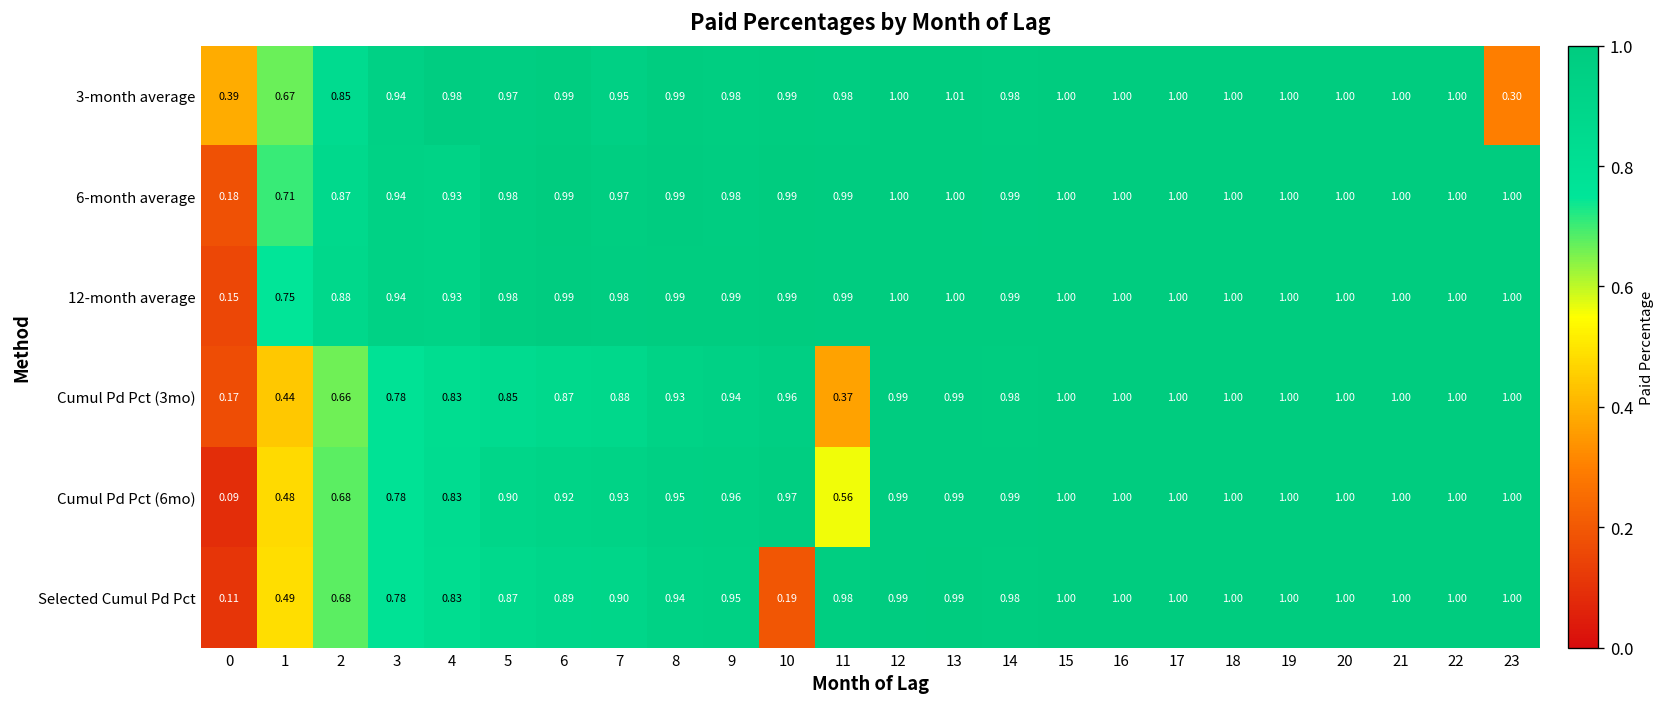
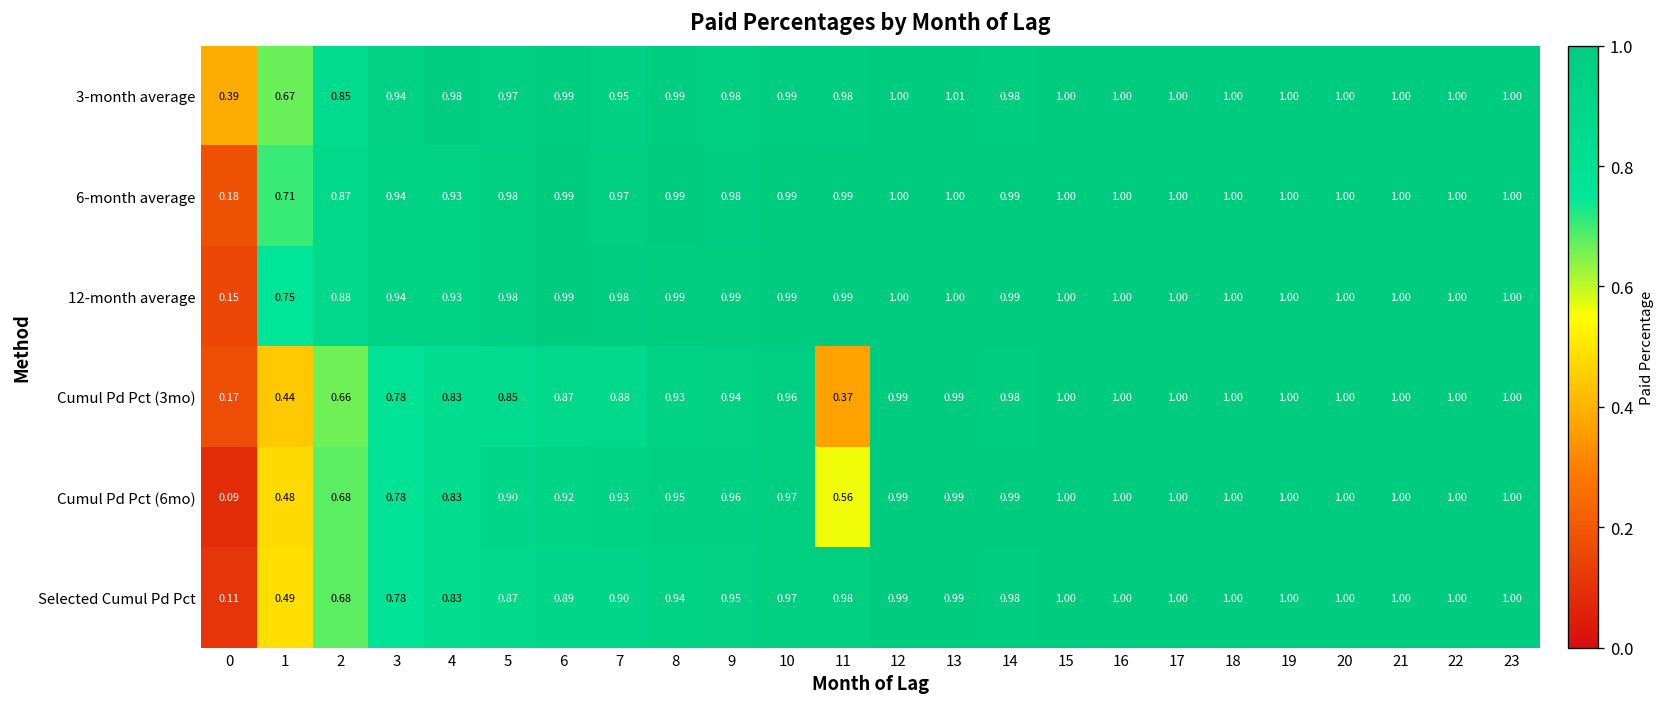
3-month average, 23: 0.30 -> 1.00
Selected Cumul Pd Pct, 10: 0.19 -> 0.97
